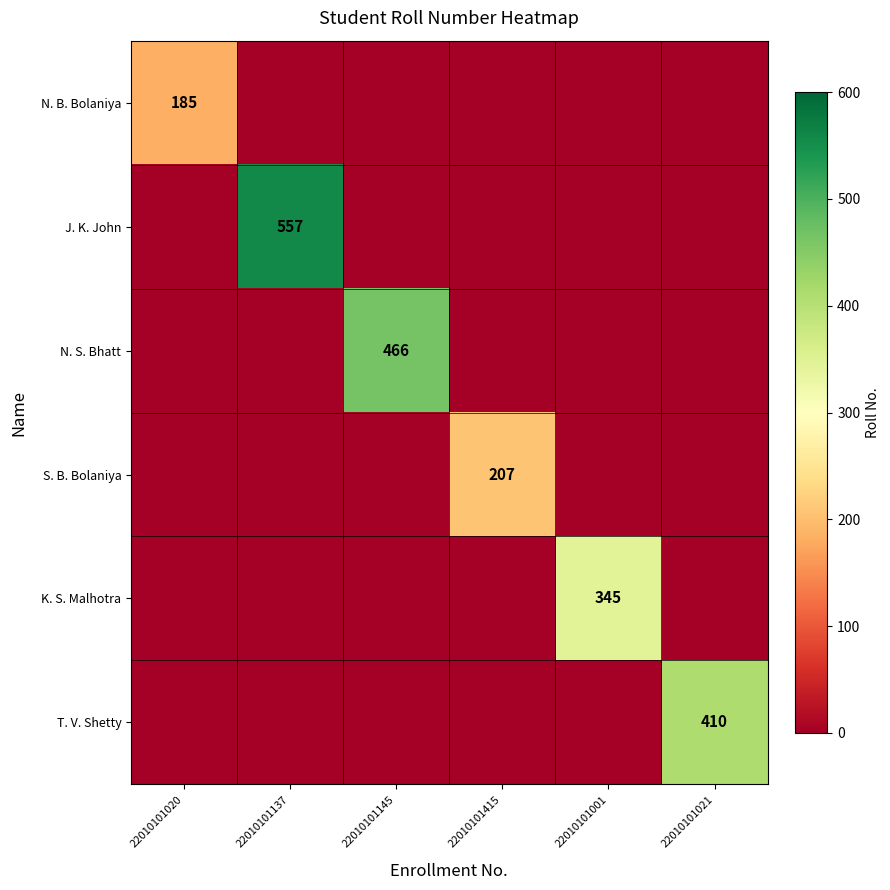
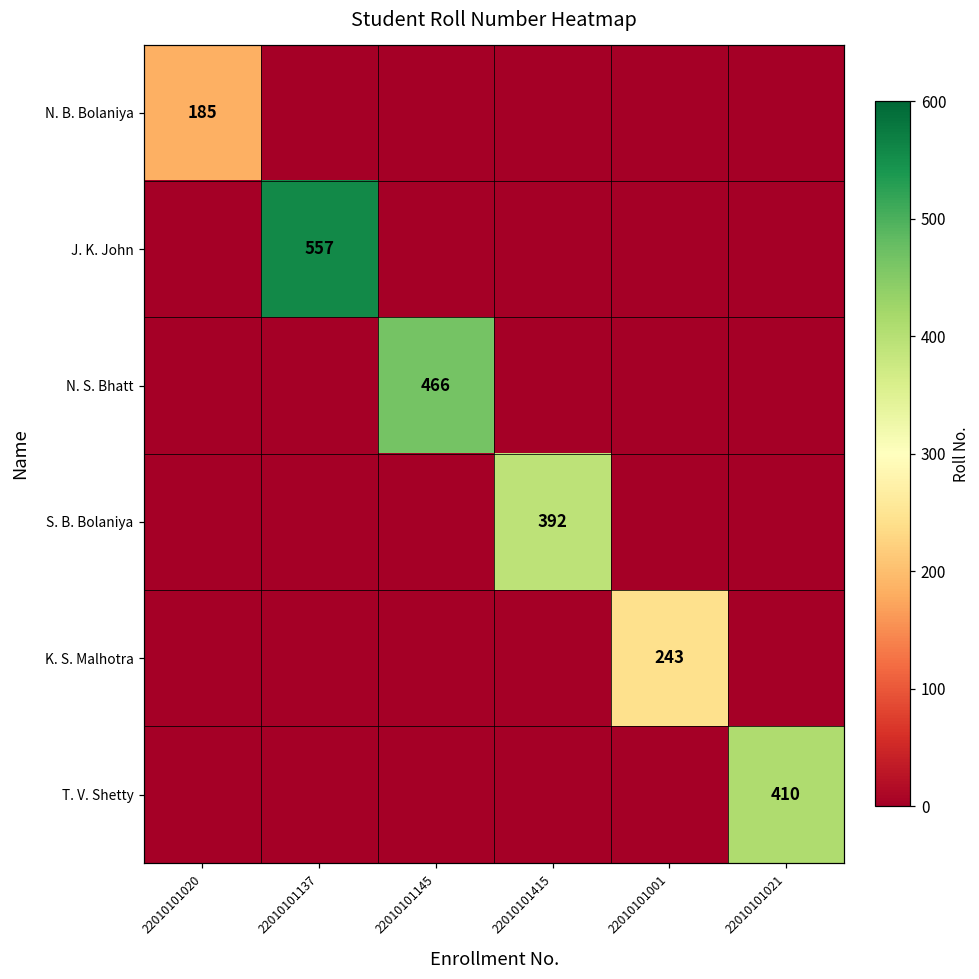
S. B. Bolaniya, 22010101415: 207 -> 392
K. S. Malhotra, 22010101001: 345 -> 243
